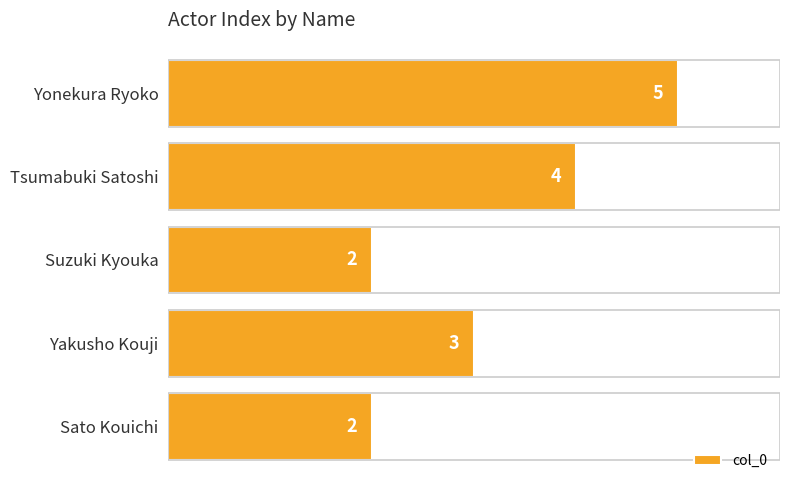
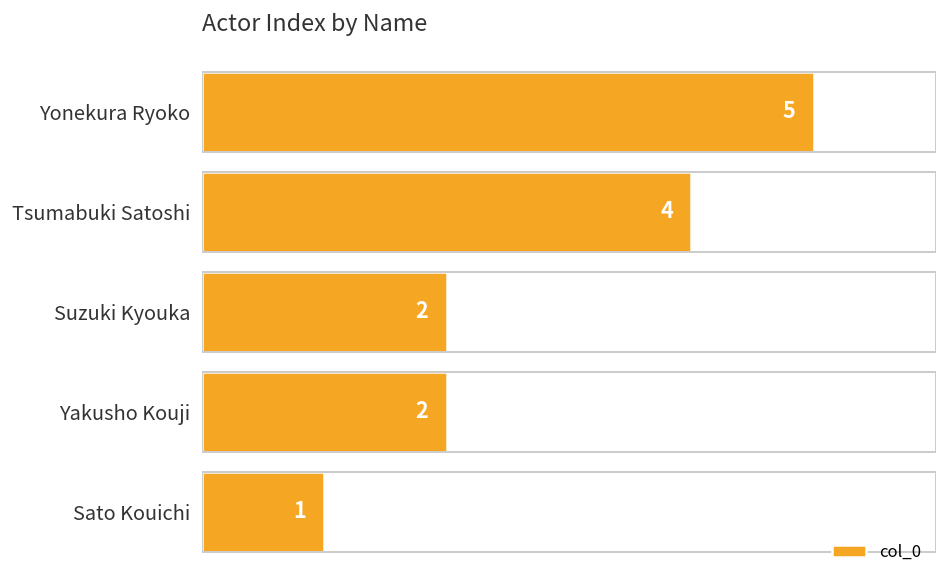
Yakusho Kouji: 3 -> 2
Sato Kouichi: 2 -> 1
